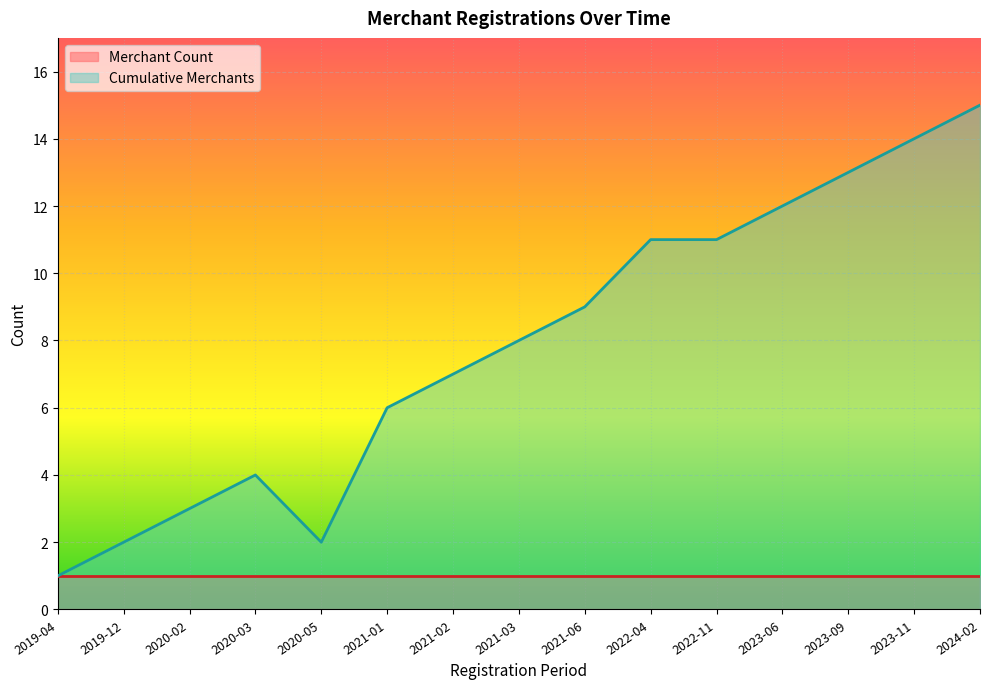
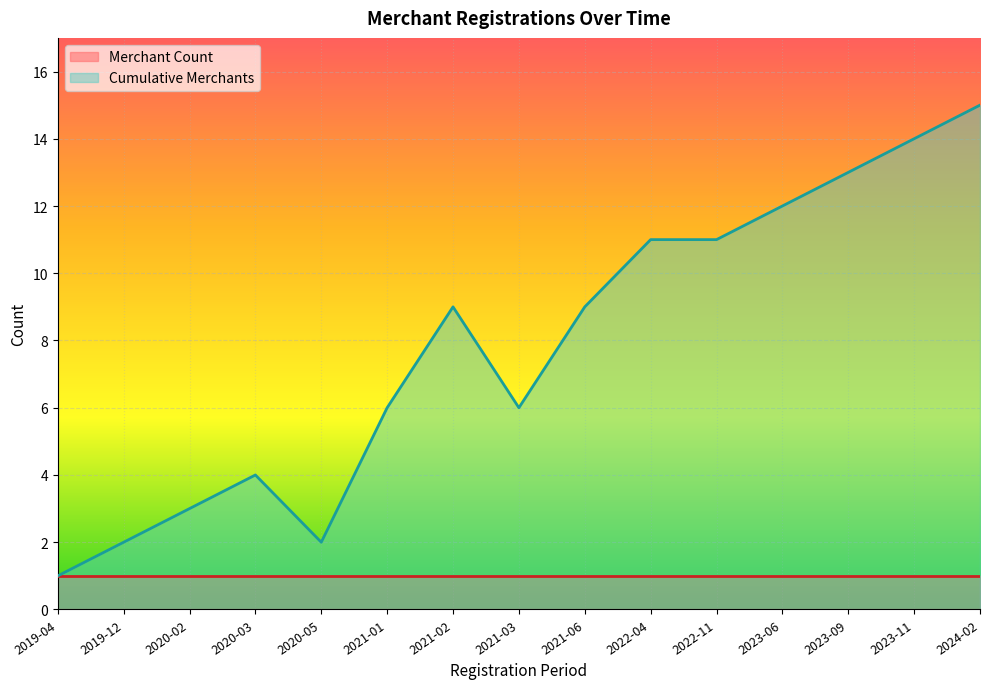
Cumulative Merchants, 2021-02: 7 -> 9
Cumulative Merchants, 2021-03: 8 -> 6
